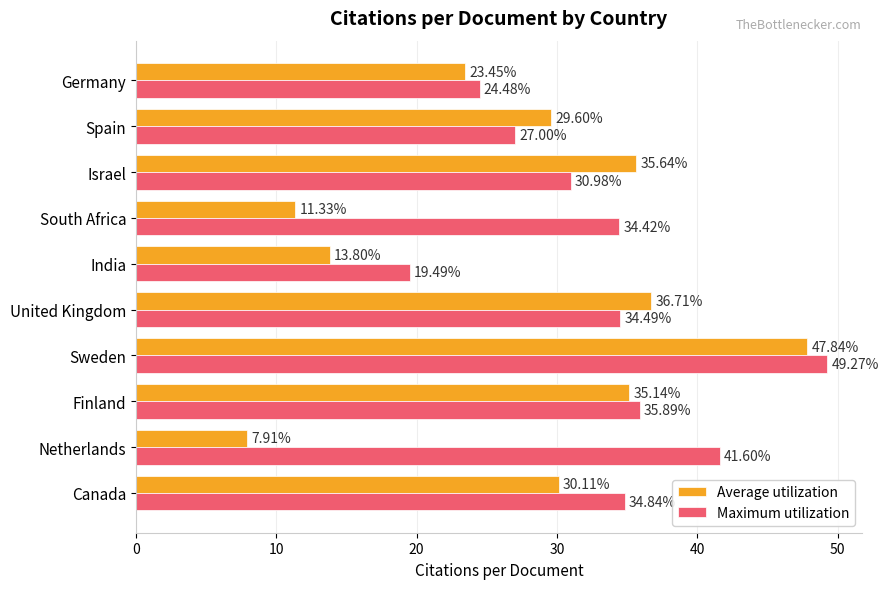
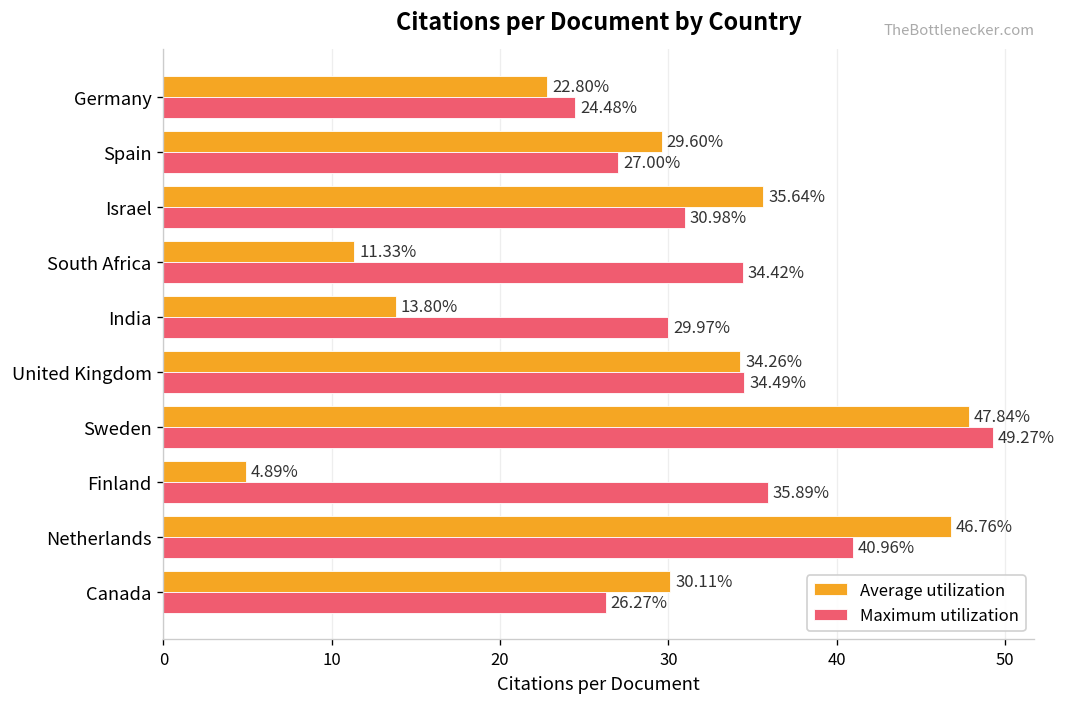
Average utilization, Germany: 23.45% -> 22.80%
Maximum utilization, India: 19.49% -> 29.97%
Average utilization, United Kingdom: 36.71% -> 34.26%
Average utilization, Finland: 35.14% -> 4.89%
Average utilization, Netherlands: 7.91% -> 46.76%
Maximum utilization, Netherlands: 41.60% -> 40.96%
Maximum utilization, Canada: 34.84% -> 26.27%
